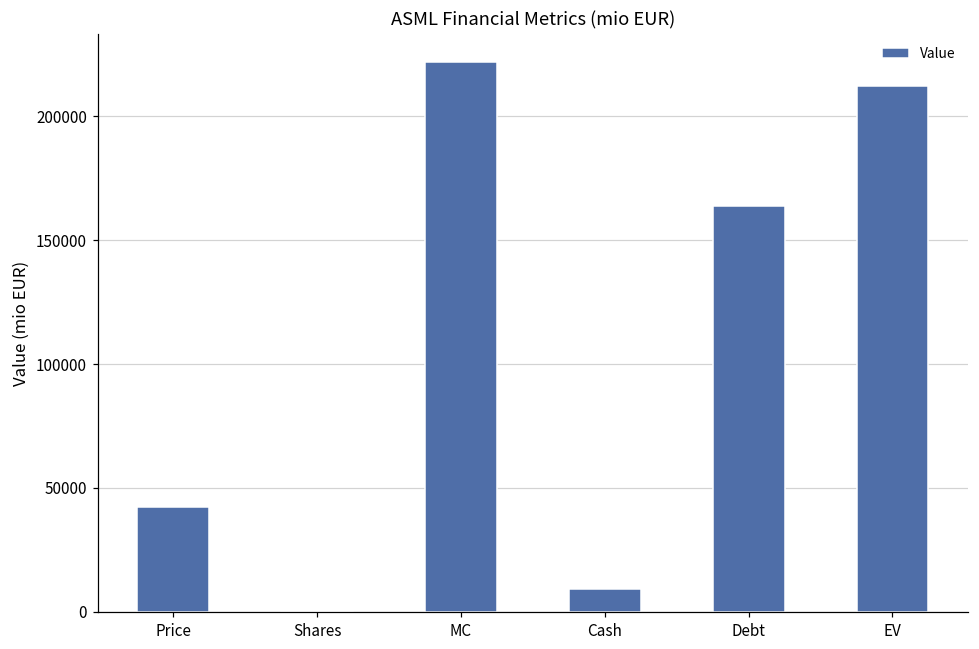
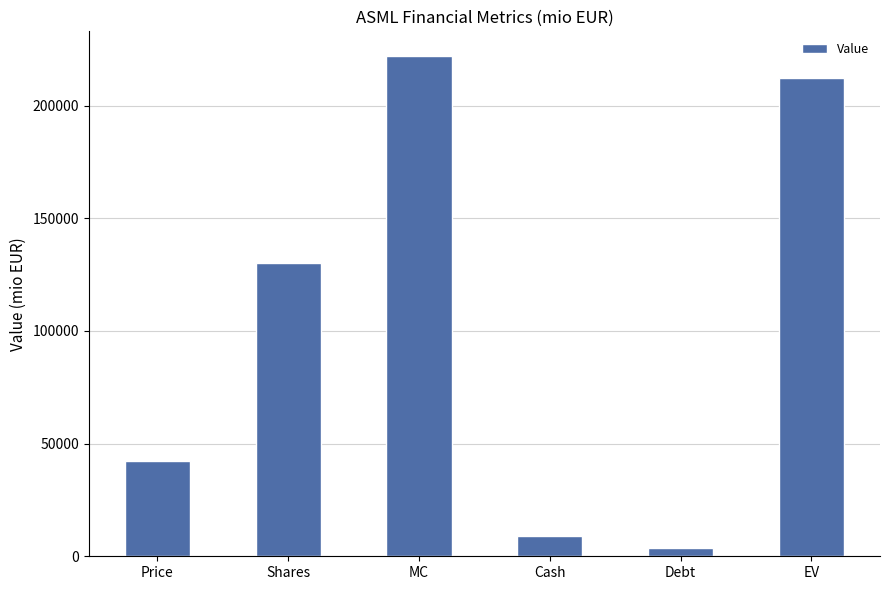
Shares: 0 -> 130000
Debt: 164000 -> 4000
